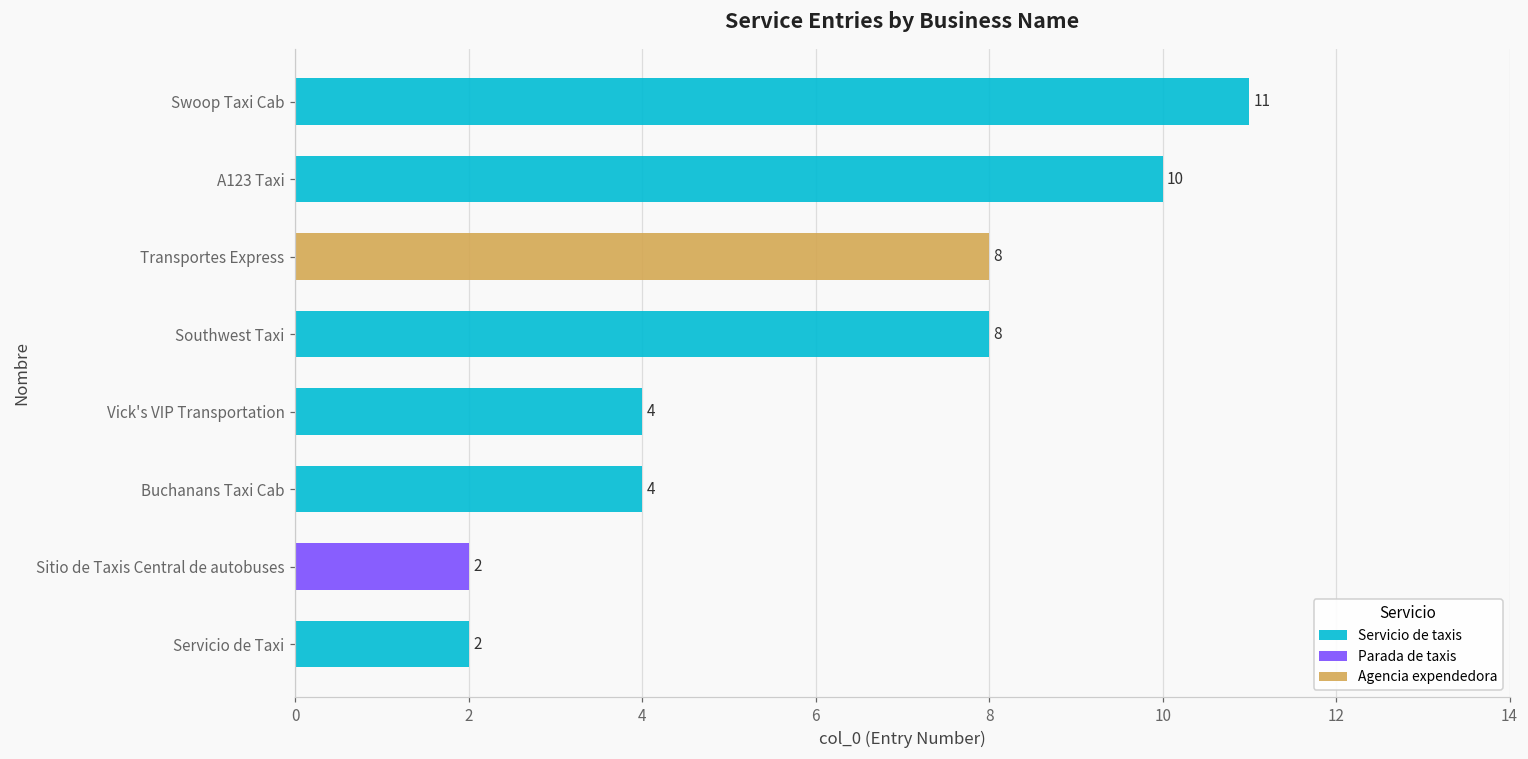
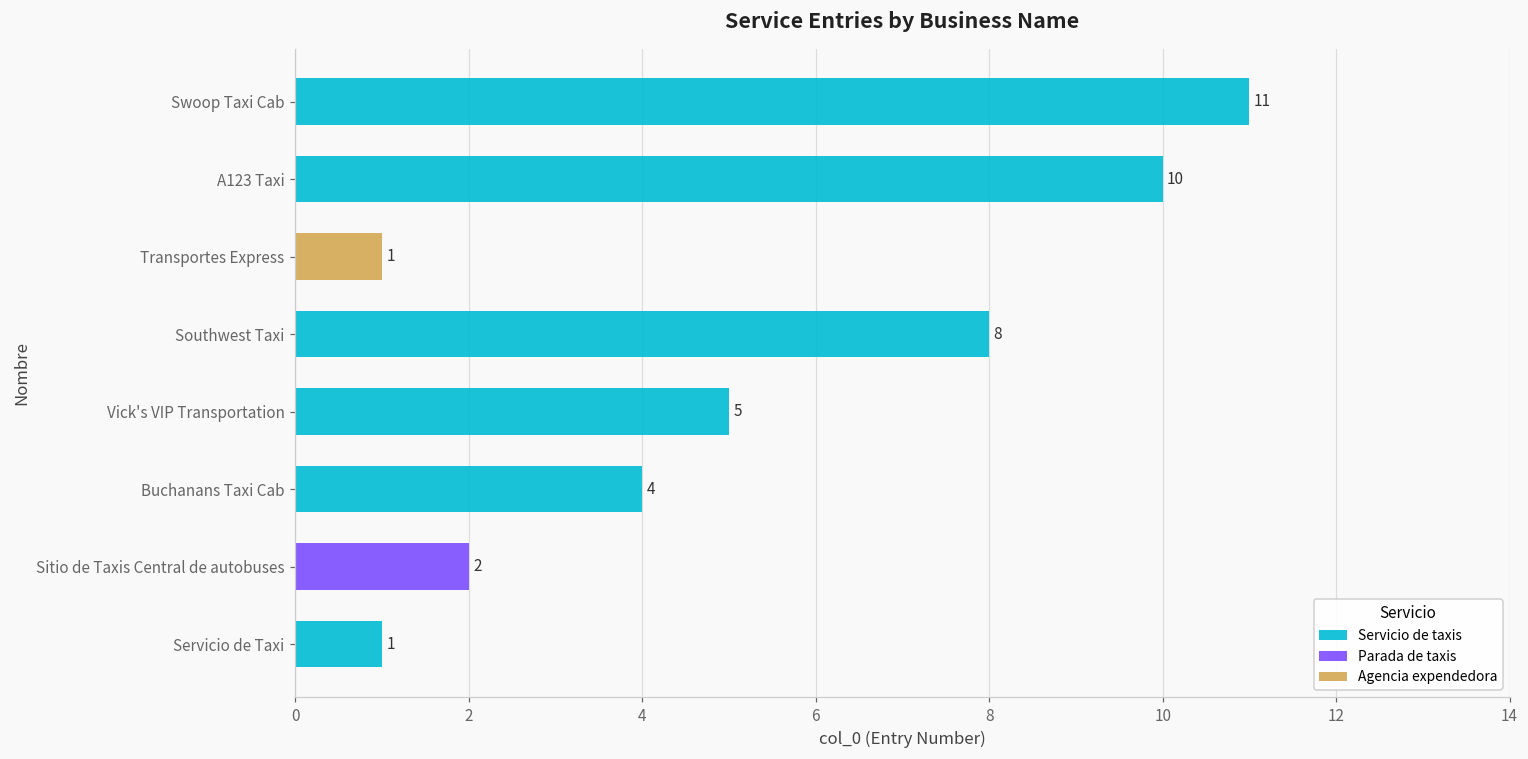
Agencia expendedora, Transportes Express: 8 -> 1
Servicio de taxis, Vick's VIP Transportation: 4 -> 5
Servicio de taxis, Servicio de Taxi: 2 -> 1
